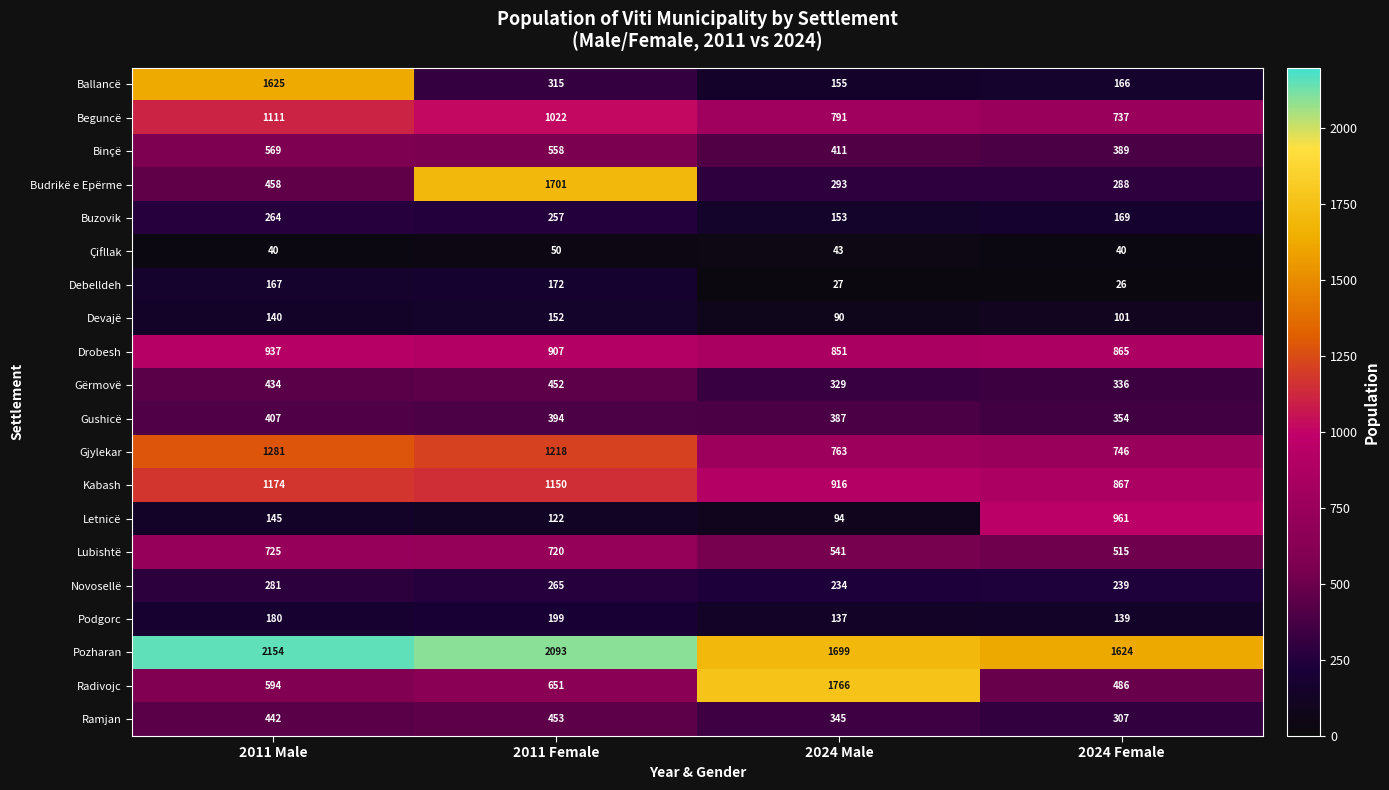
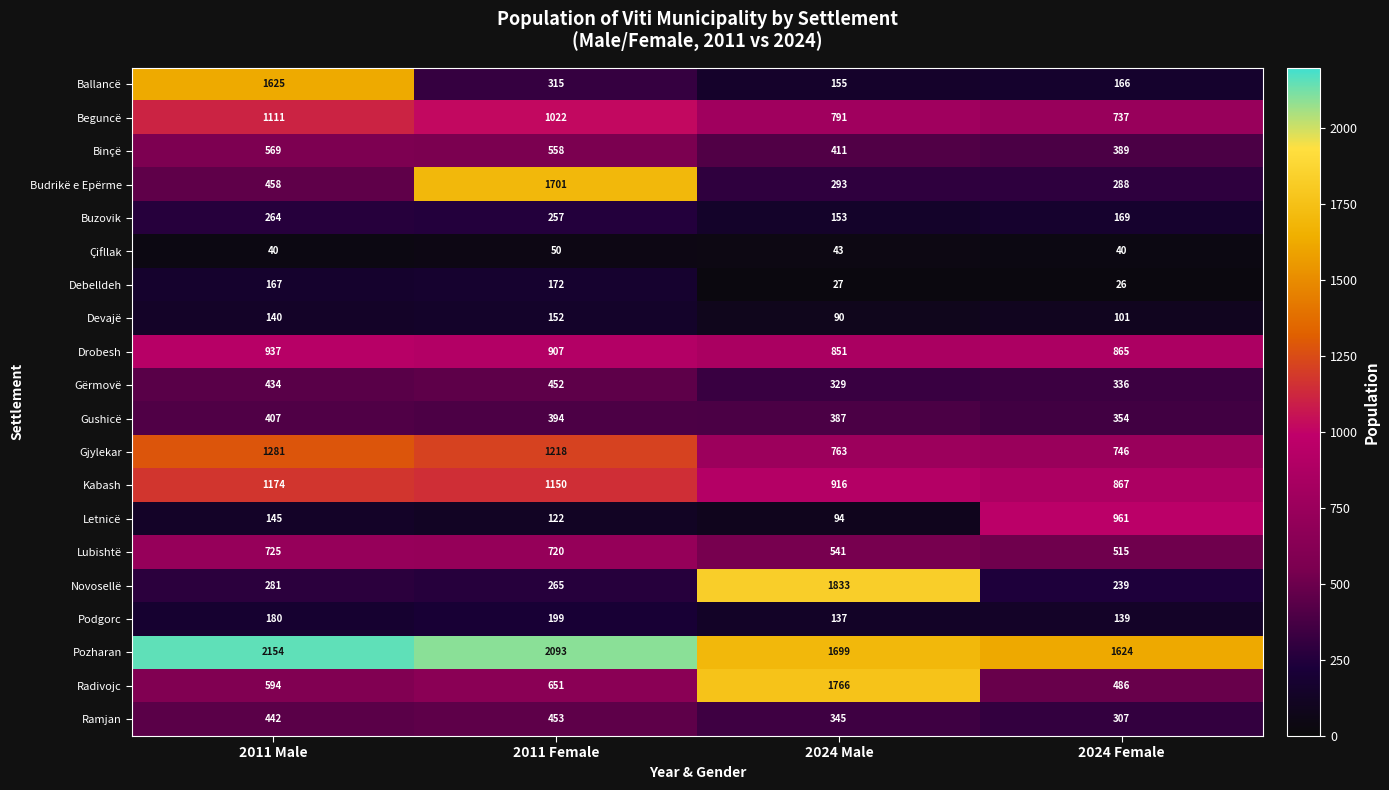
Novosellë, 2024 Male: 234 -> 1833
